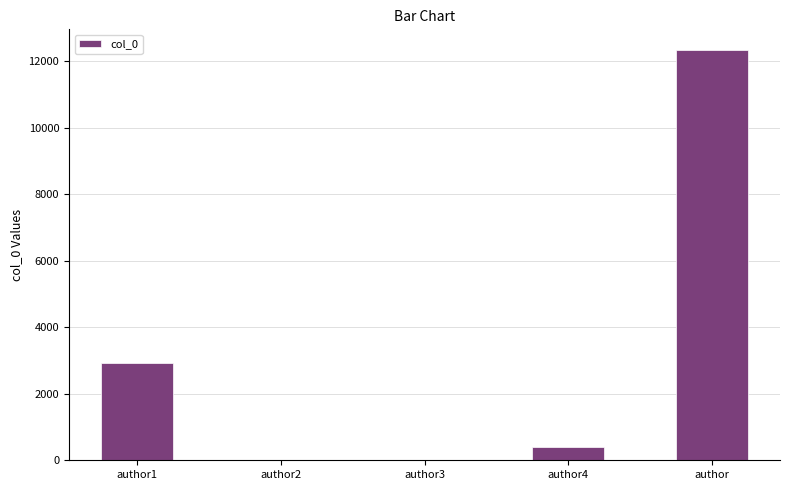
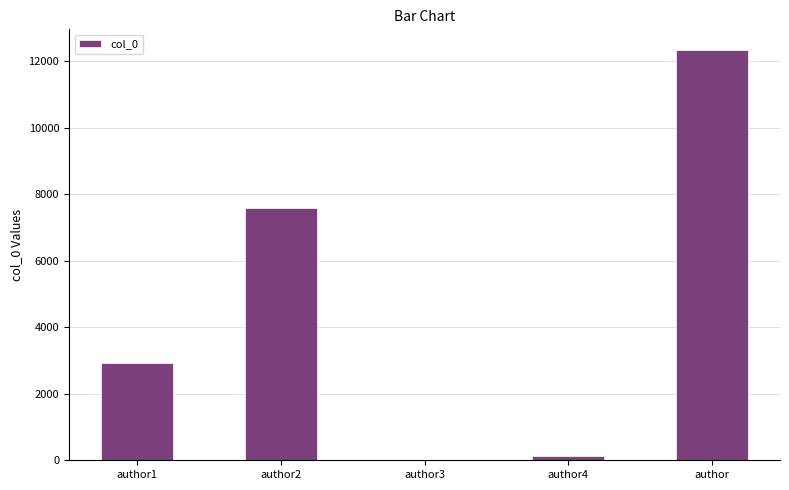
author2: 0 -> 7600
author4: 400 -> 100
